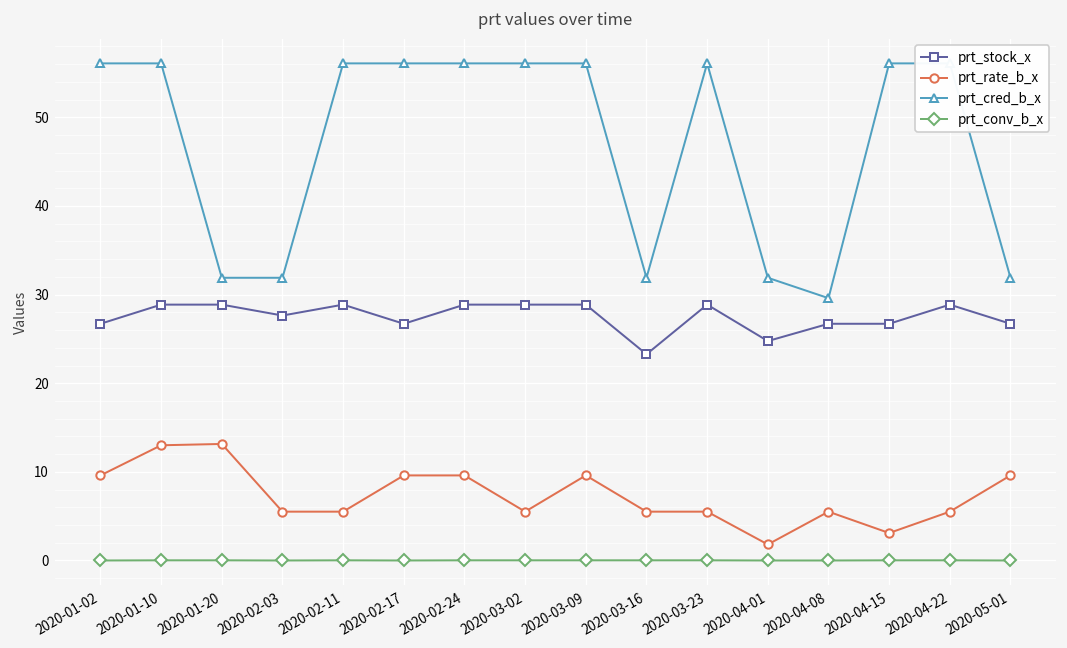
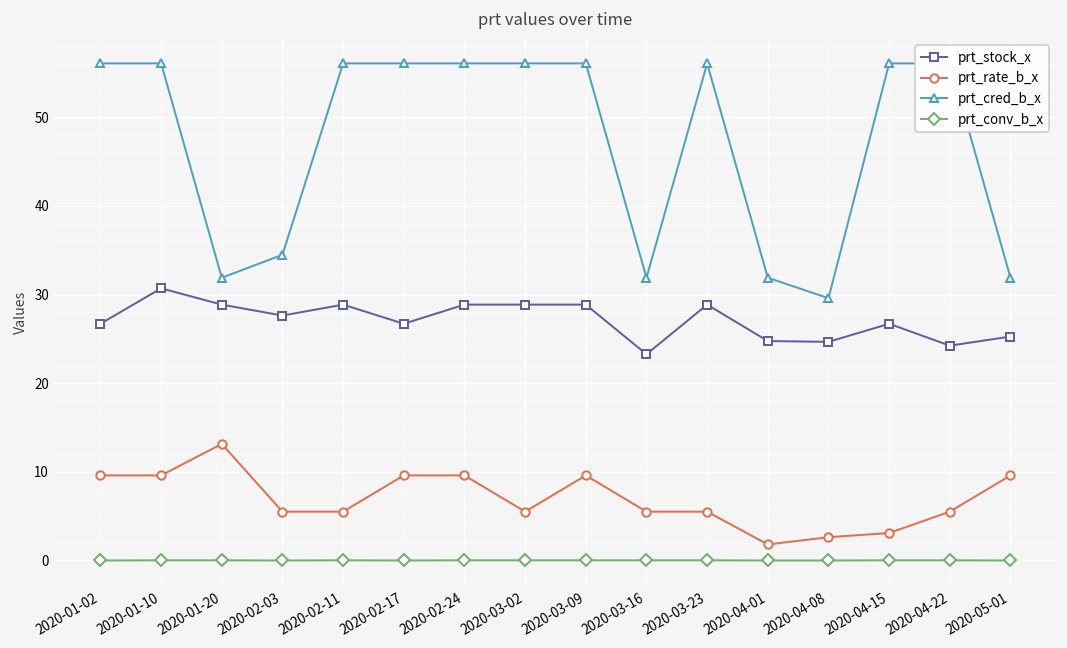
prt_stock_x, 2020-01-10: 29 -> 31
prt_rate_b_x, 2020-01-10: 13 -> 10
prt_cred_b_x, 2020-02-03: 32 -> 35
prt_stock_x, 2020-04-08: 27 -> 25
prt_rate_b_x, 2020-04-08: 6 -> 3
prt_stock_x, 2020-04-22: 29 -> 24
prt_stock_x, 2020-05-01: 27 -> 25
